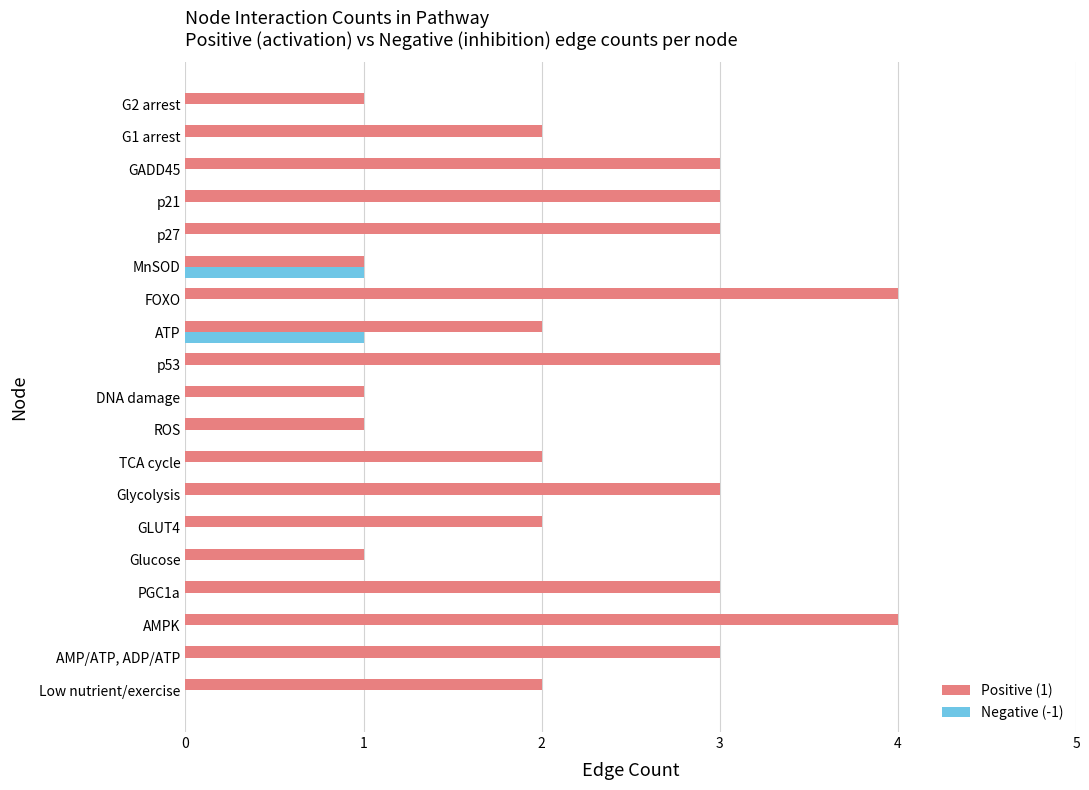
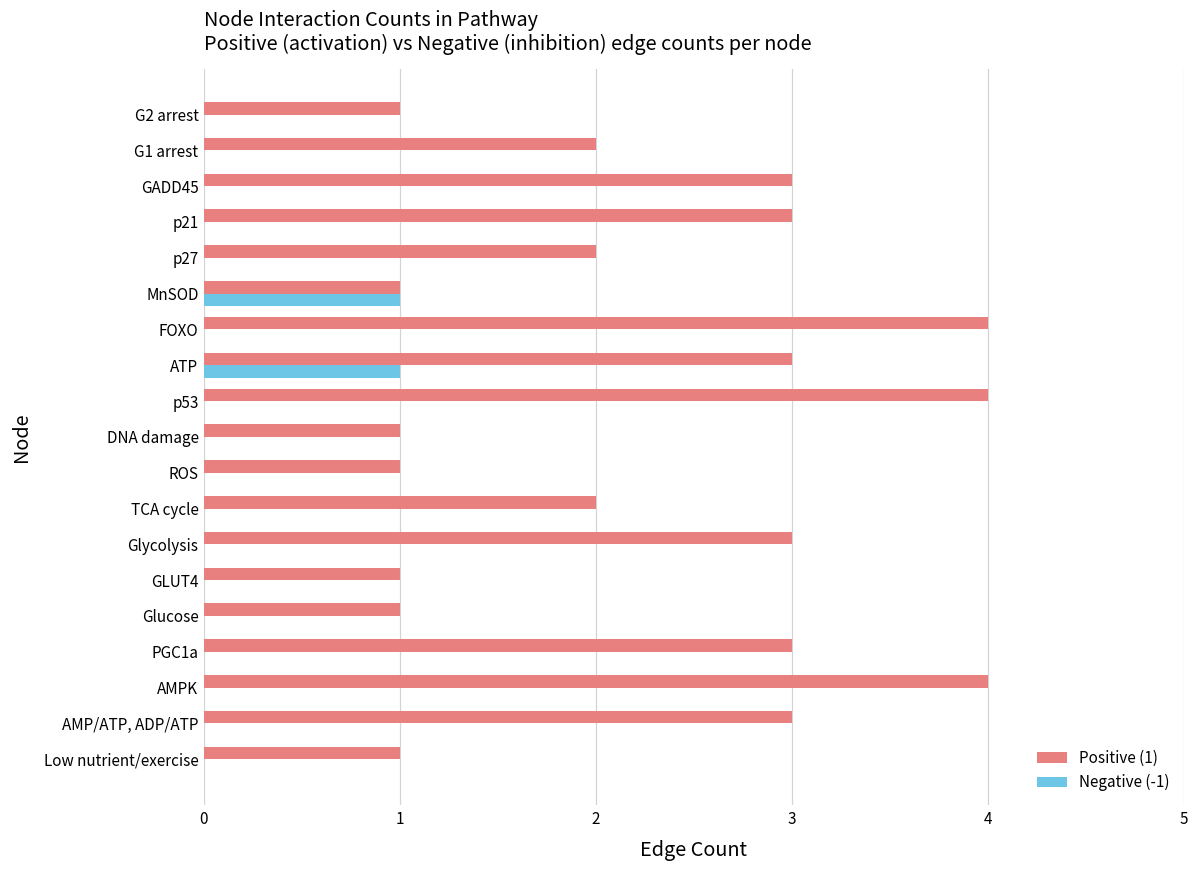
Positive (1), p27: 3 -> 2
Positive (1), ATP: 2 -> 3
Positive (1), p53: 3 -> 4
Positive (1), GLUT4: 2 -> 1
Positive (1), Low nutrient/exercise: 2 -> 1
